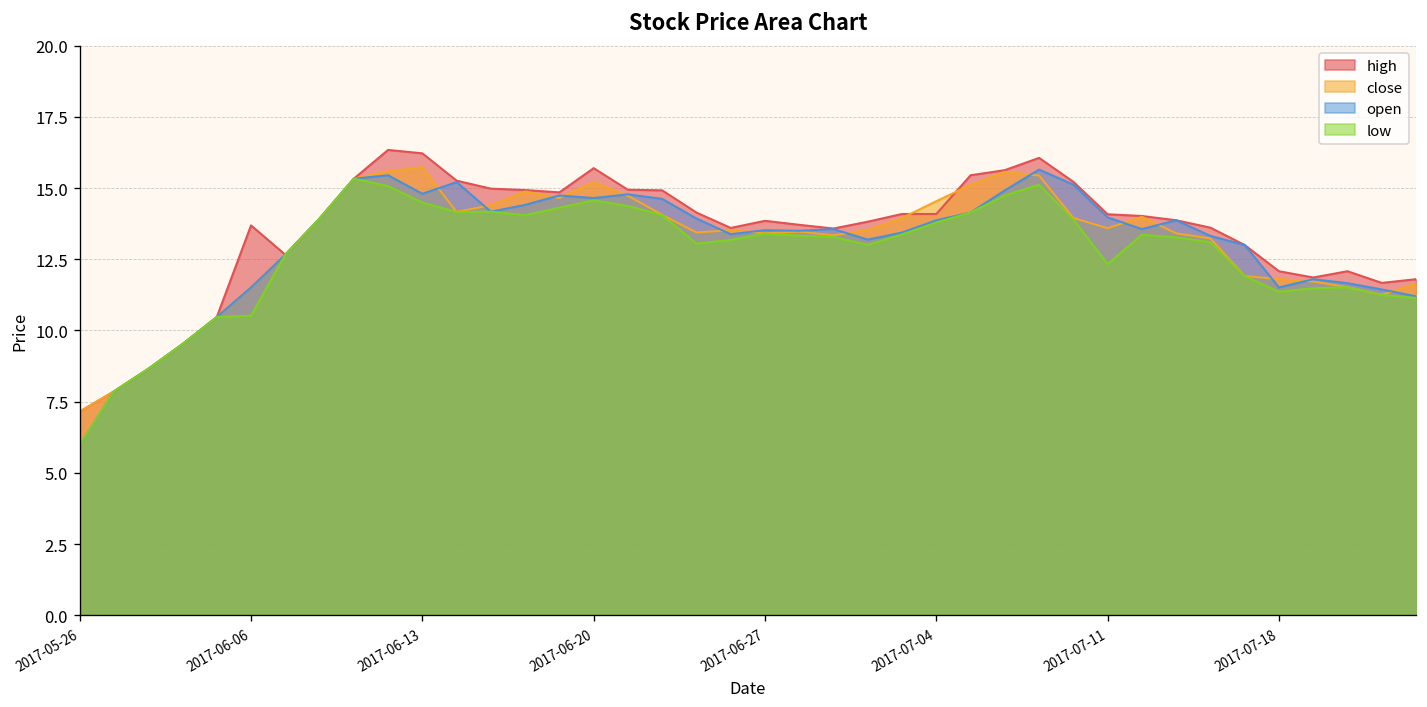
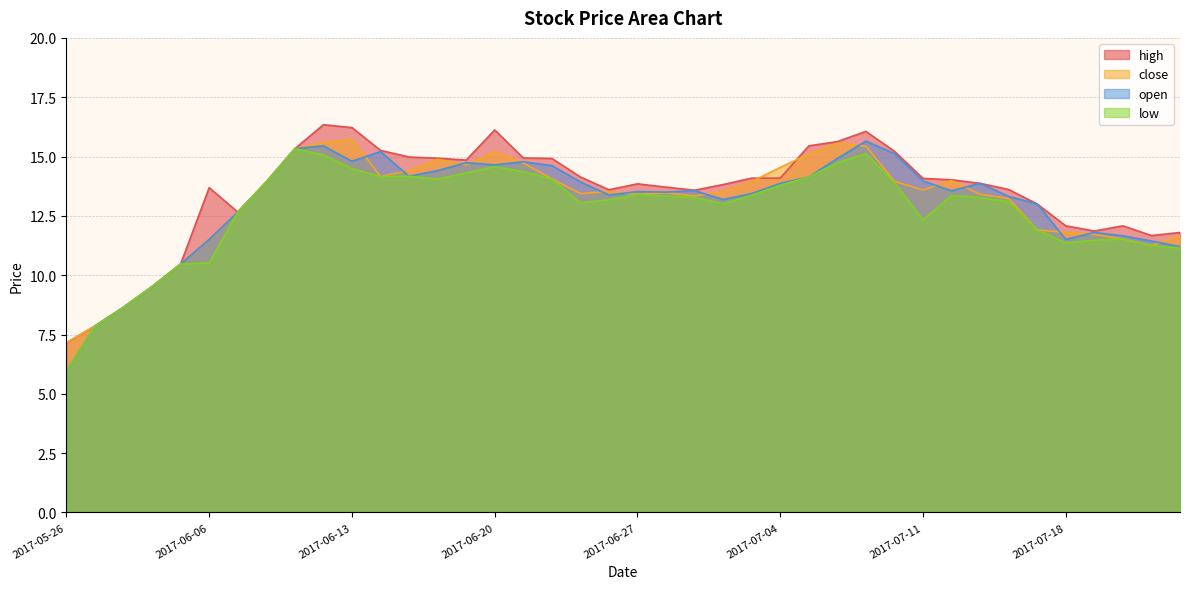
high, 2017-06-20: 15.7 -> 16.1
